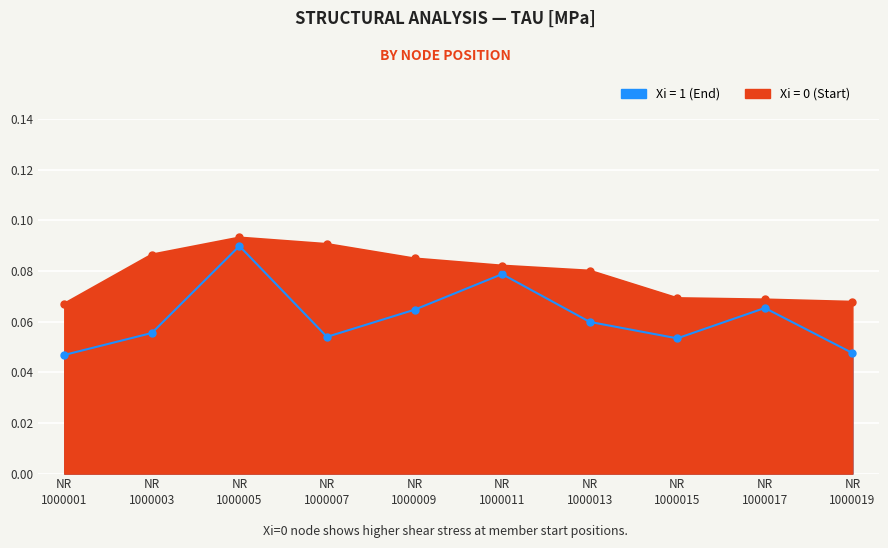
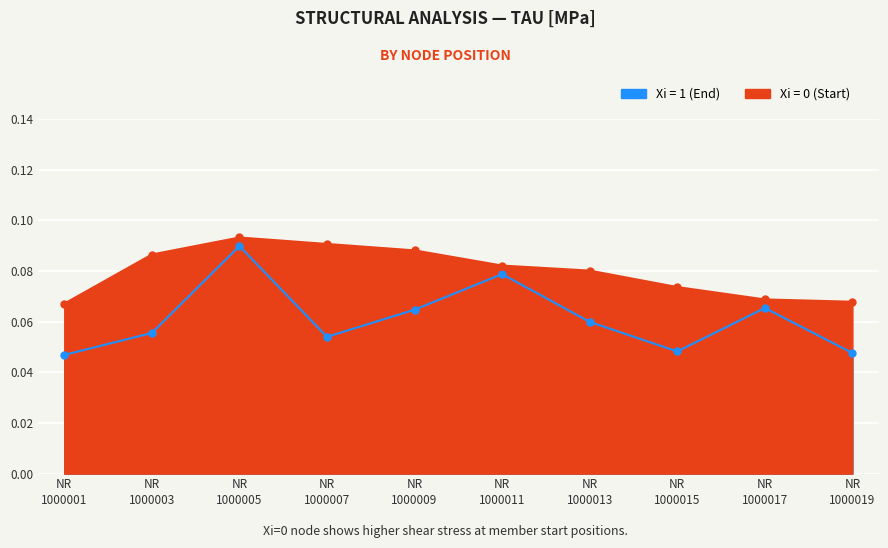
Xi = 0 (Start), NR 1000009: 0.085 -> 0.088
Xi = 1 (End), NR 1000015: 0.053 -> 0.048
Xi = 0 (Start), NR 1000015: 0.069 -> 0.074
